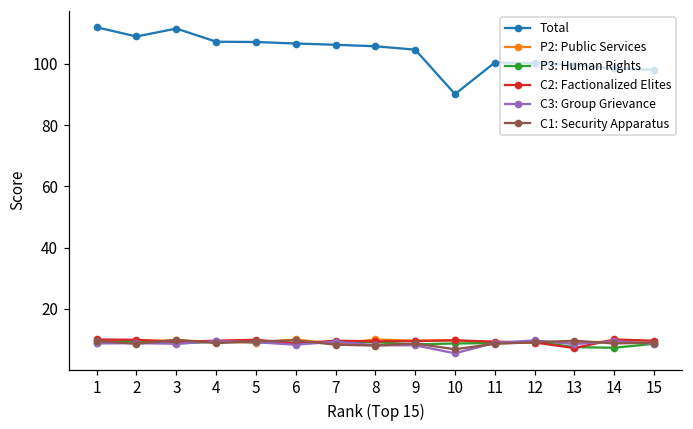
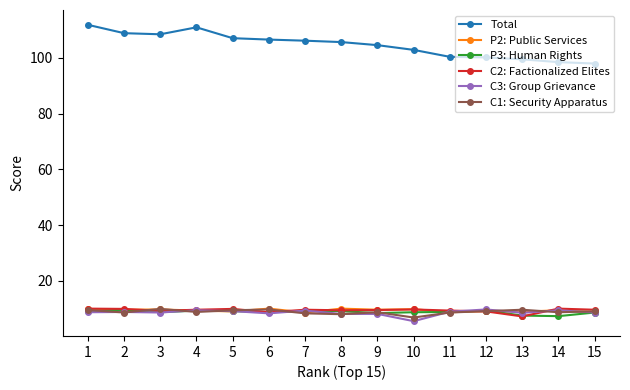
Total, 3: 112 -> 109
Total, 4: 107 -> 111
Total, 10: 90 -> 103
